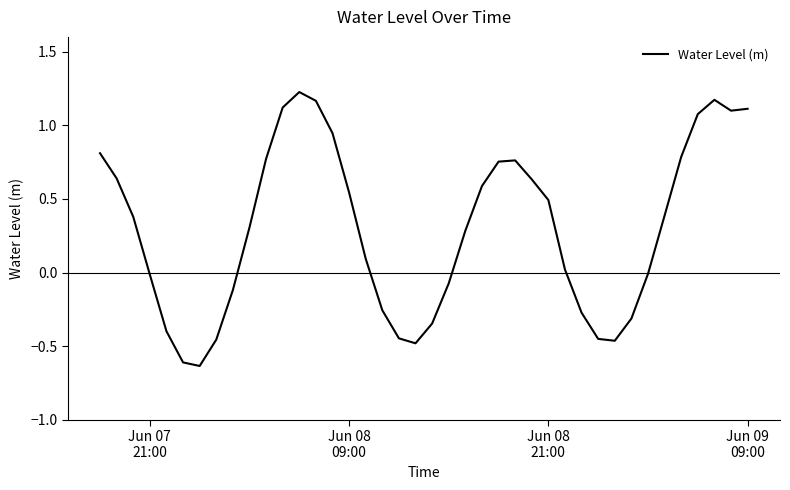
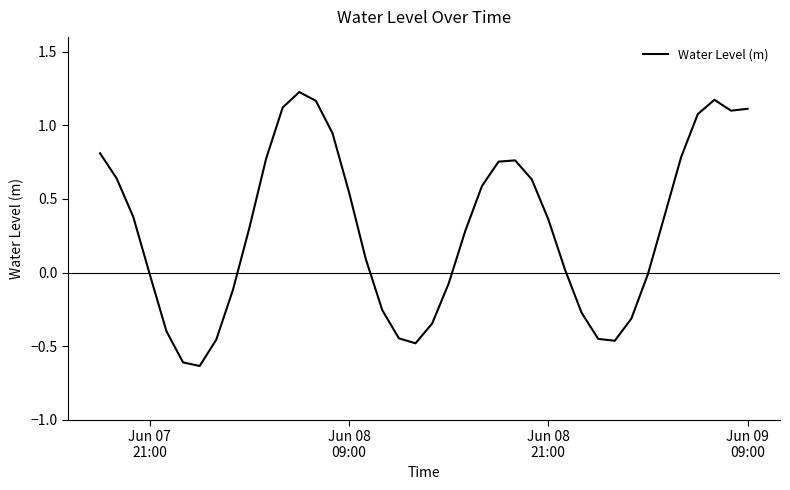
Jun 08 21:00: 0.49 -> 0.36
